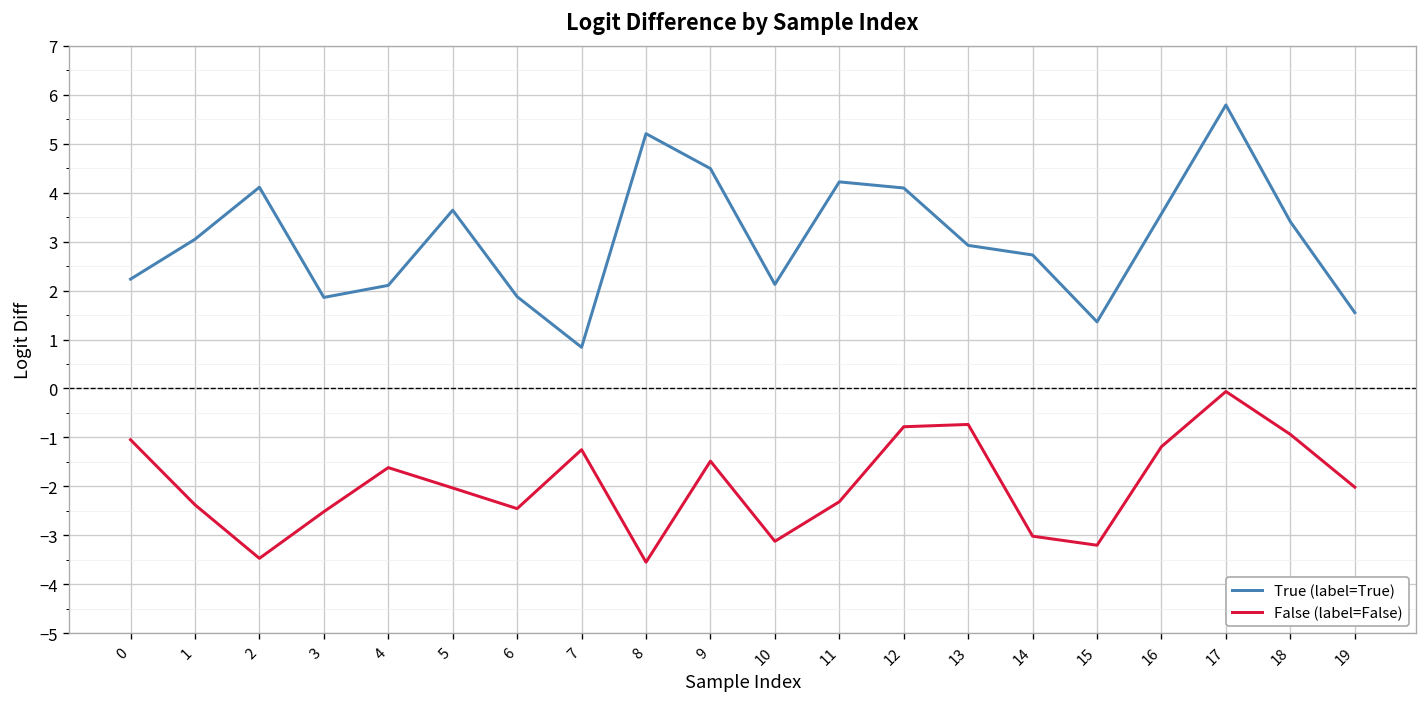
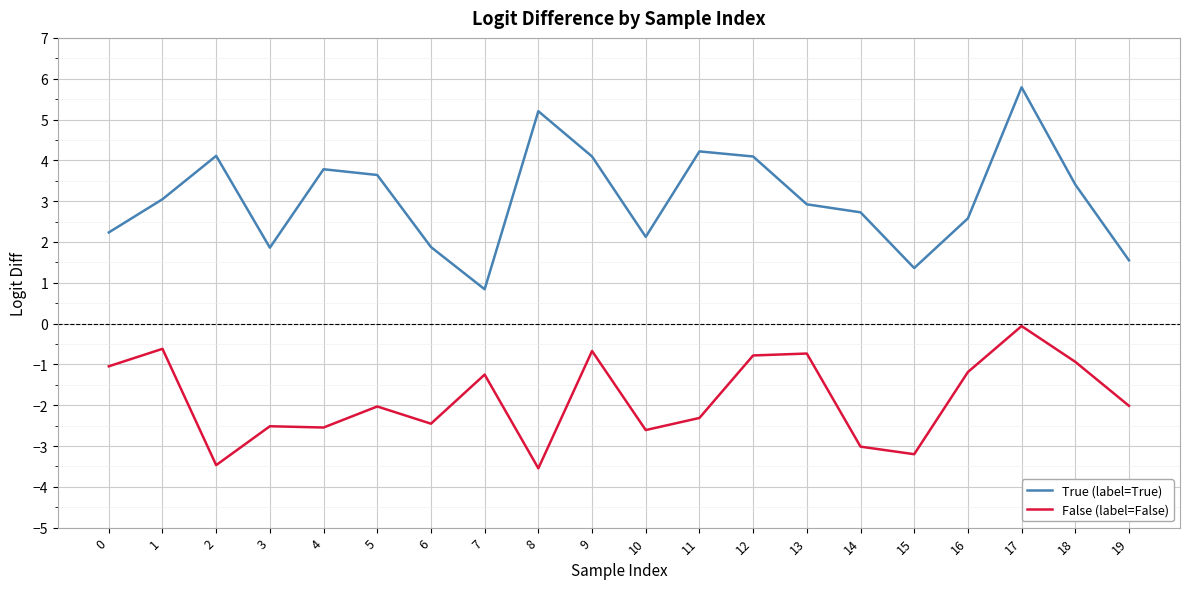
False (label=False), 1: -2.4 -> -0.6
True (label=True), 4: 2.1 -> 3.8
False (label=False), 4: -1.6 -> -2.5
True (label=True), 9: 4.5 -> 4.1
False (label=False), 9: -1.5 -> -0.7
False (label=False), 10: -3.1 -> -2.6
True (label=True), 16: 3.6 -> 2.6
